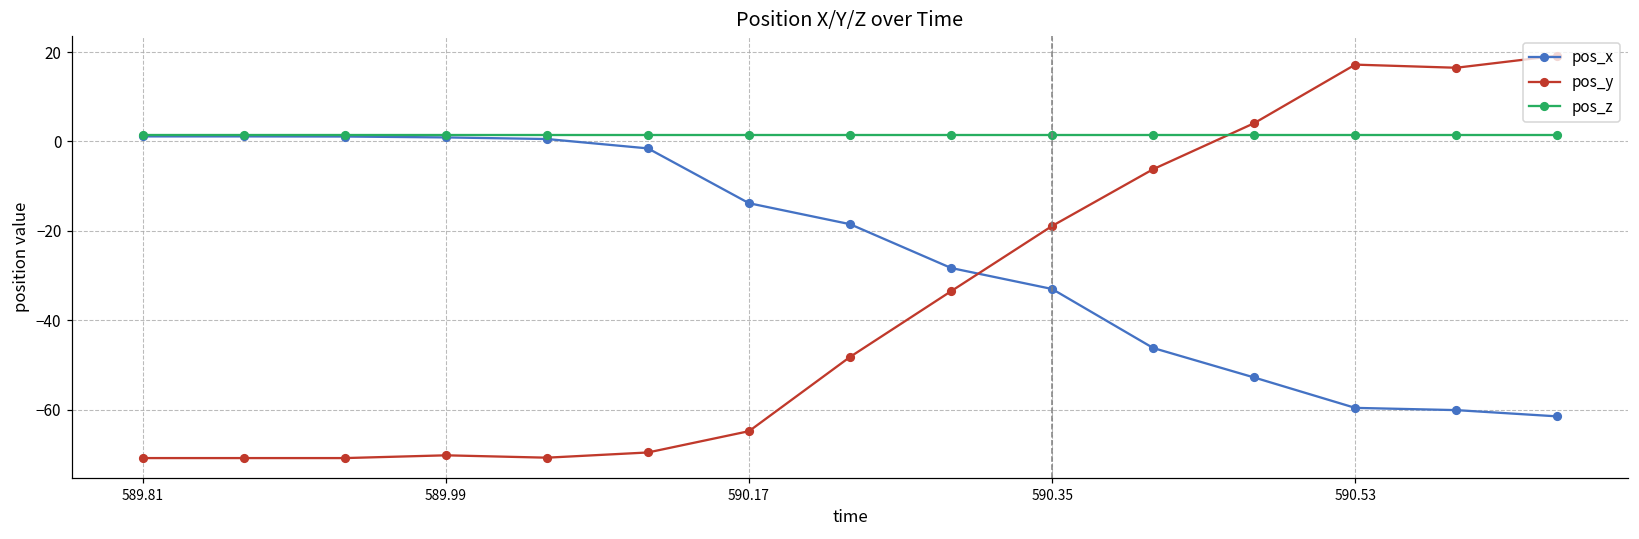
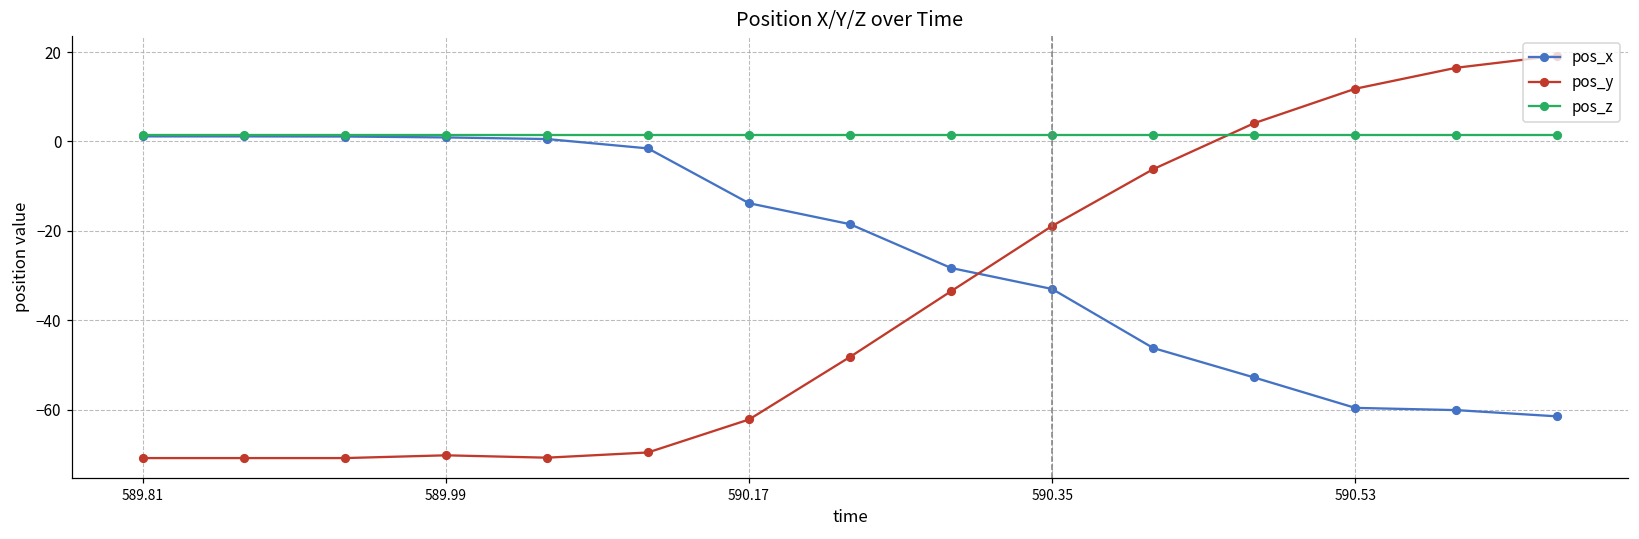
pos_y, 590.17: -65 -> -62
pos_y, 590.53: 17 -> 12
